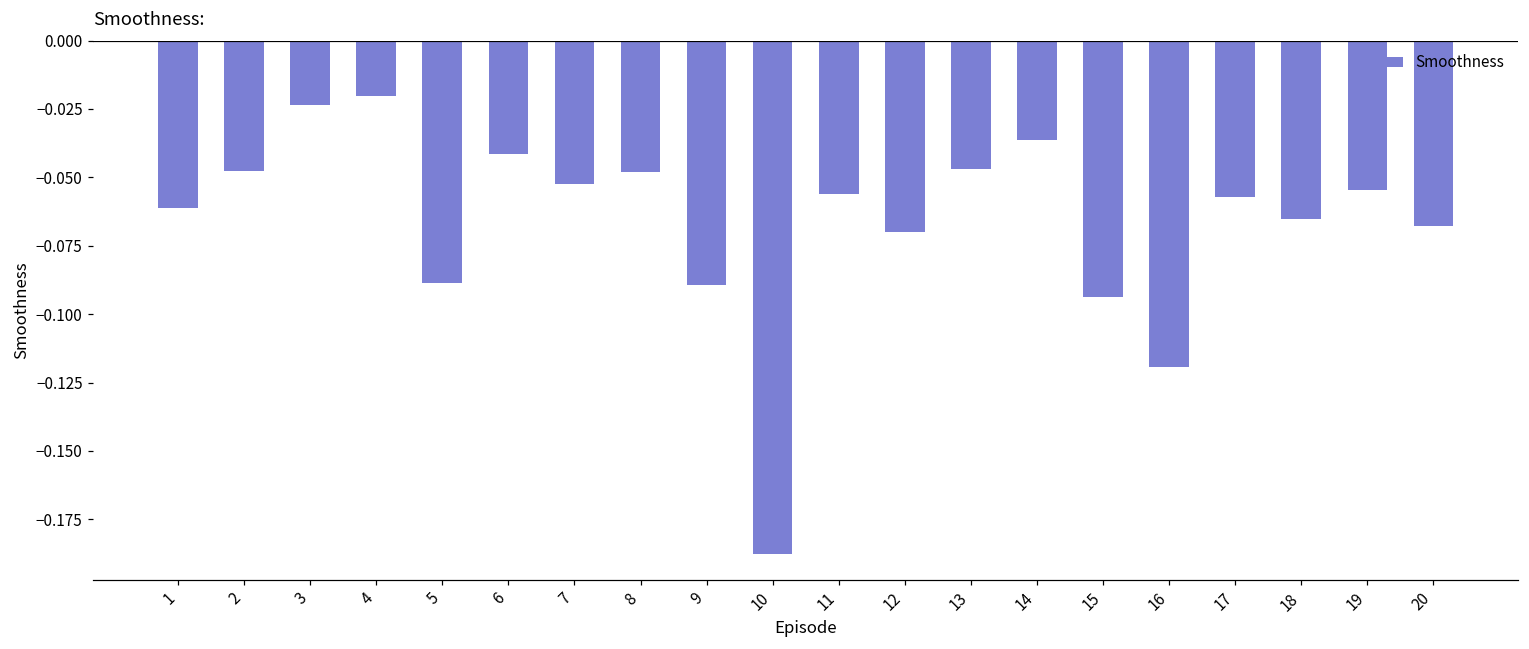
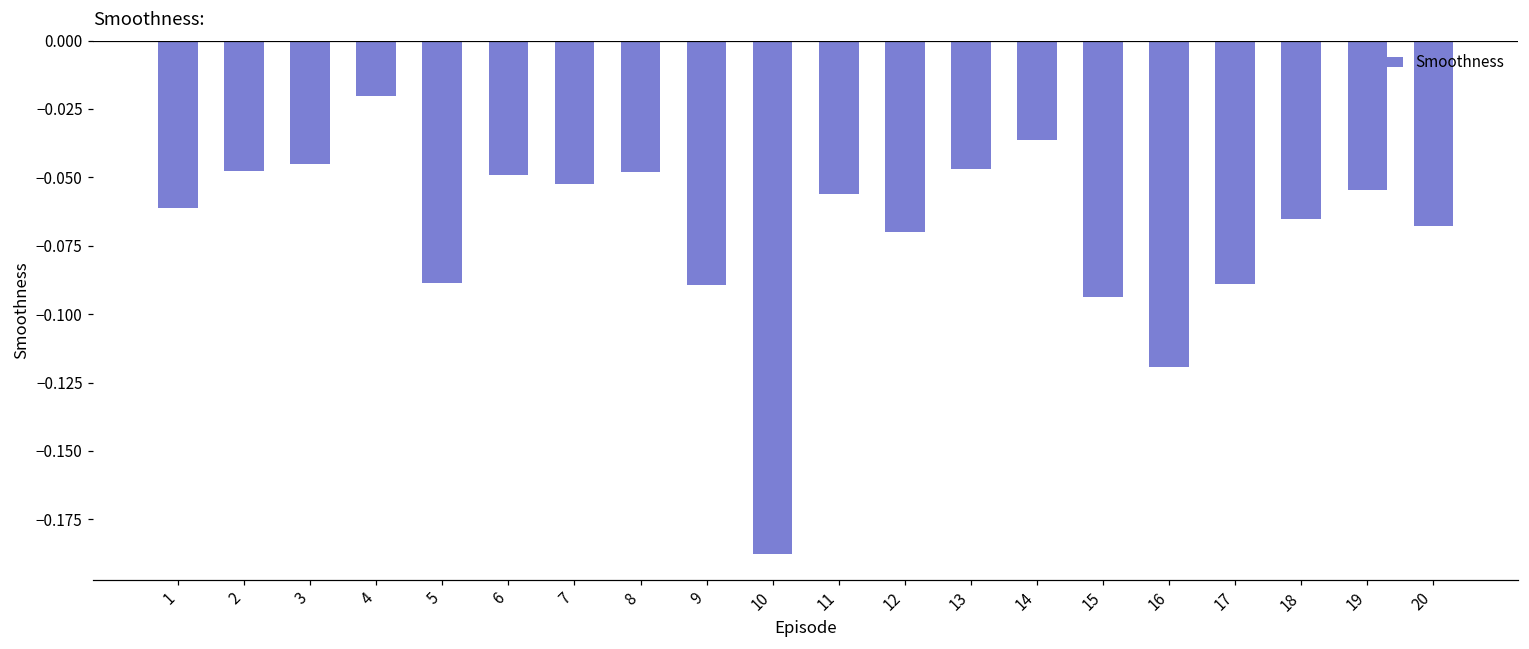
3: -0.023 -> -0.045
6: -0.041 -> -0.049
17: -0.057 -> -0.089
